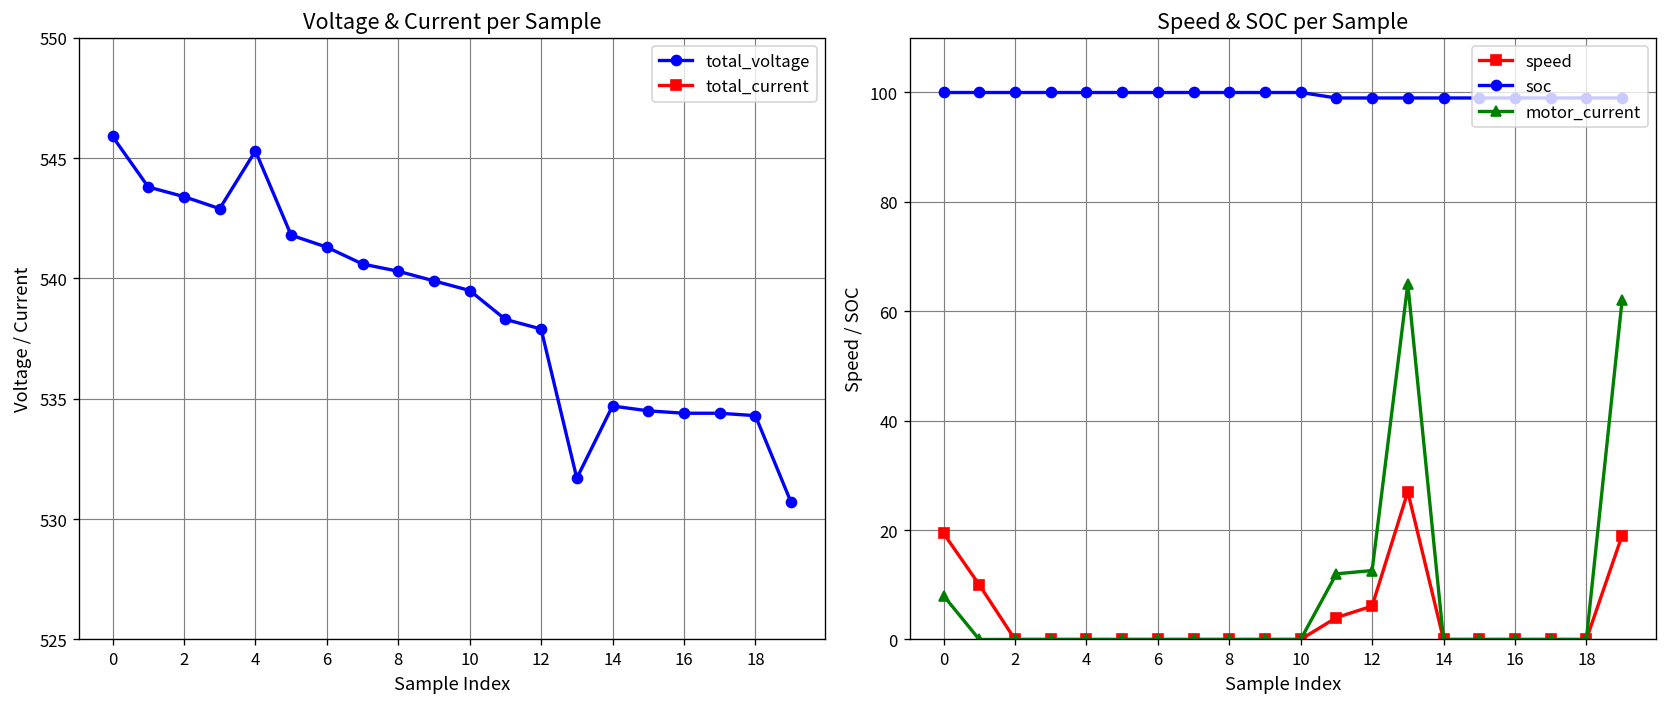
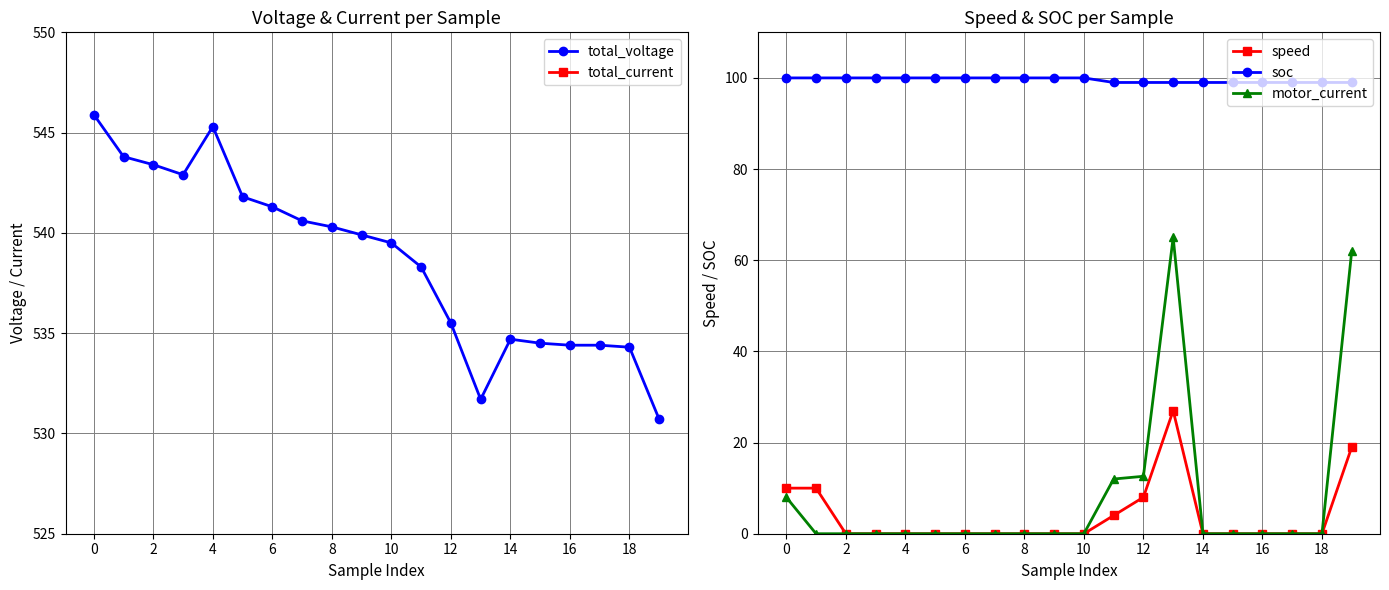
Voltage & Current per Sample, total_voltage, 12: 537.9 -> 535.5
Speed & SOC per Sample, speed, 0: 19 -> 10
Speed & SOC per Sample, speed, 12: 6 -> 8
